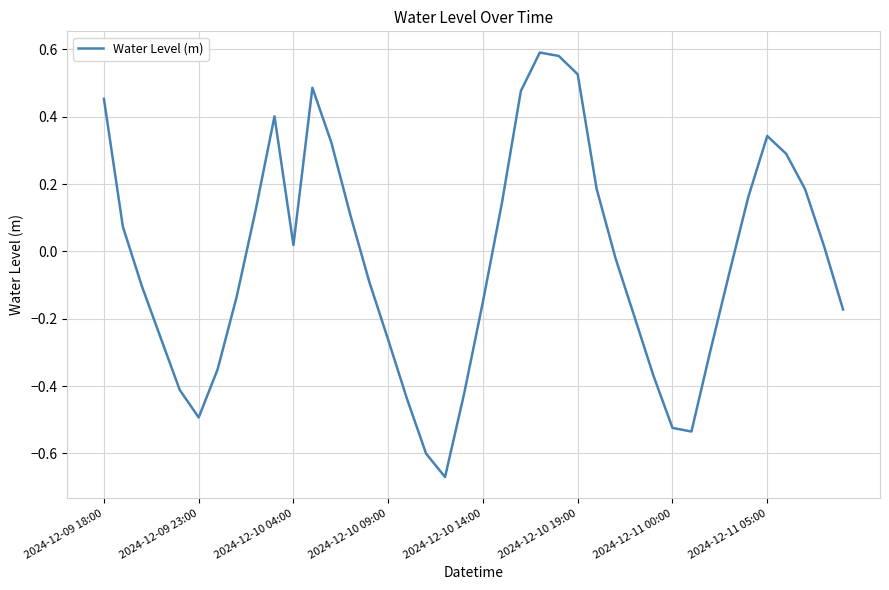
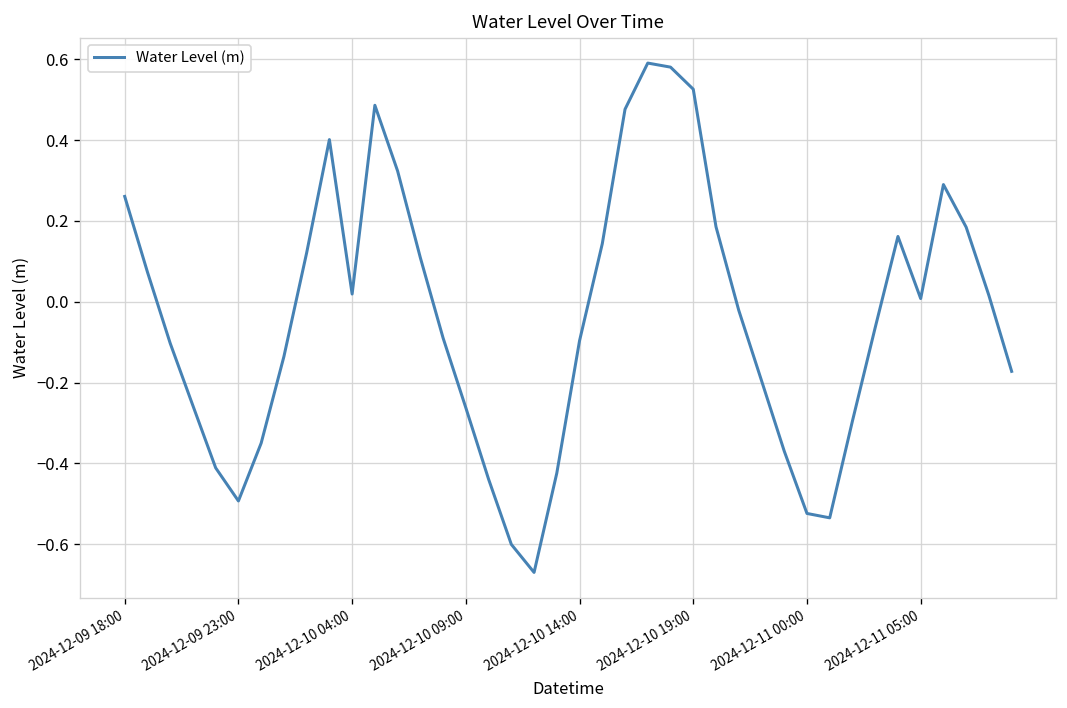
2024-12-09 18:00: 0.45 -> 0.26
2024-12-10 14:00: -0.15 -> -0.10
2024-12-11 05:00: 0.34 -> 0.01
